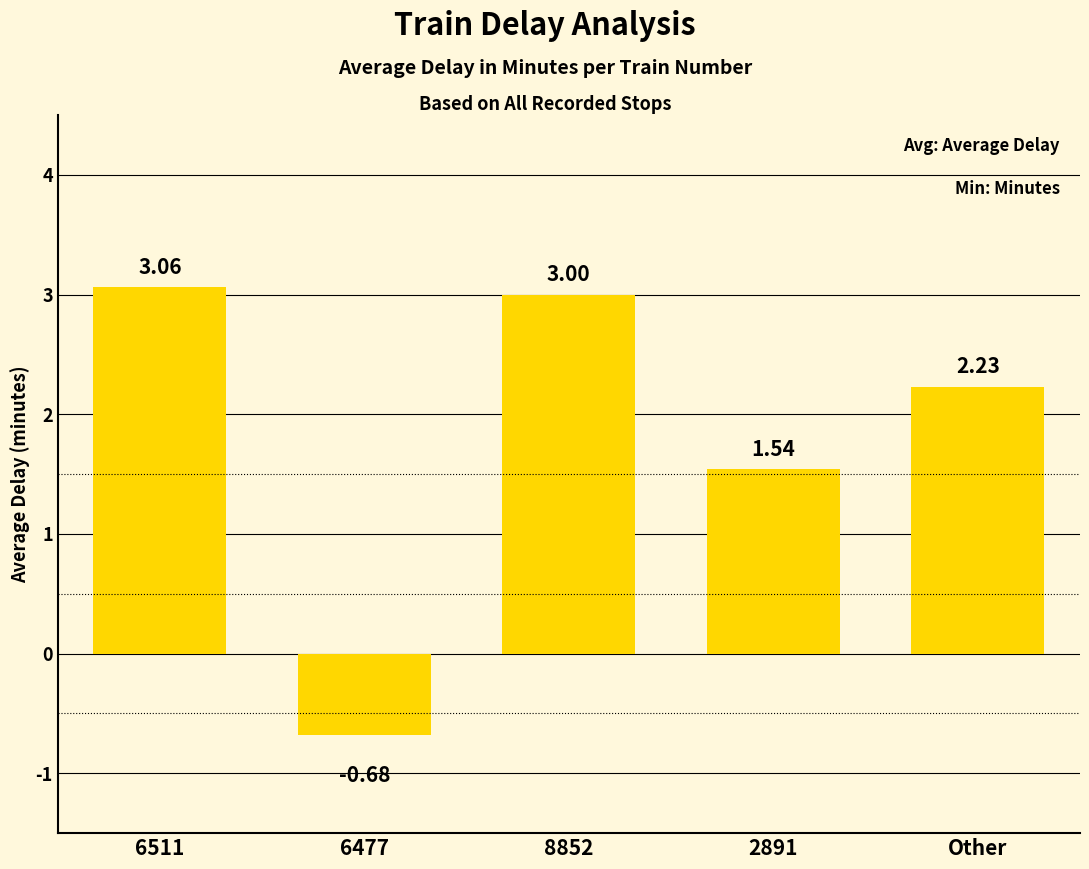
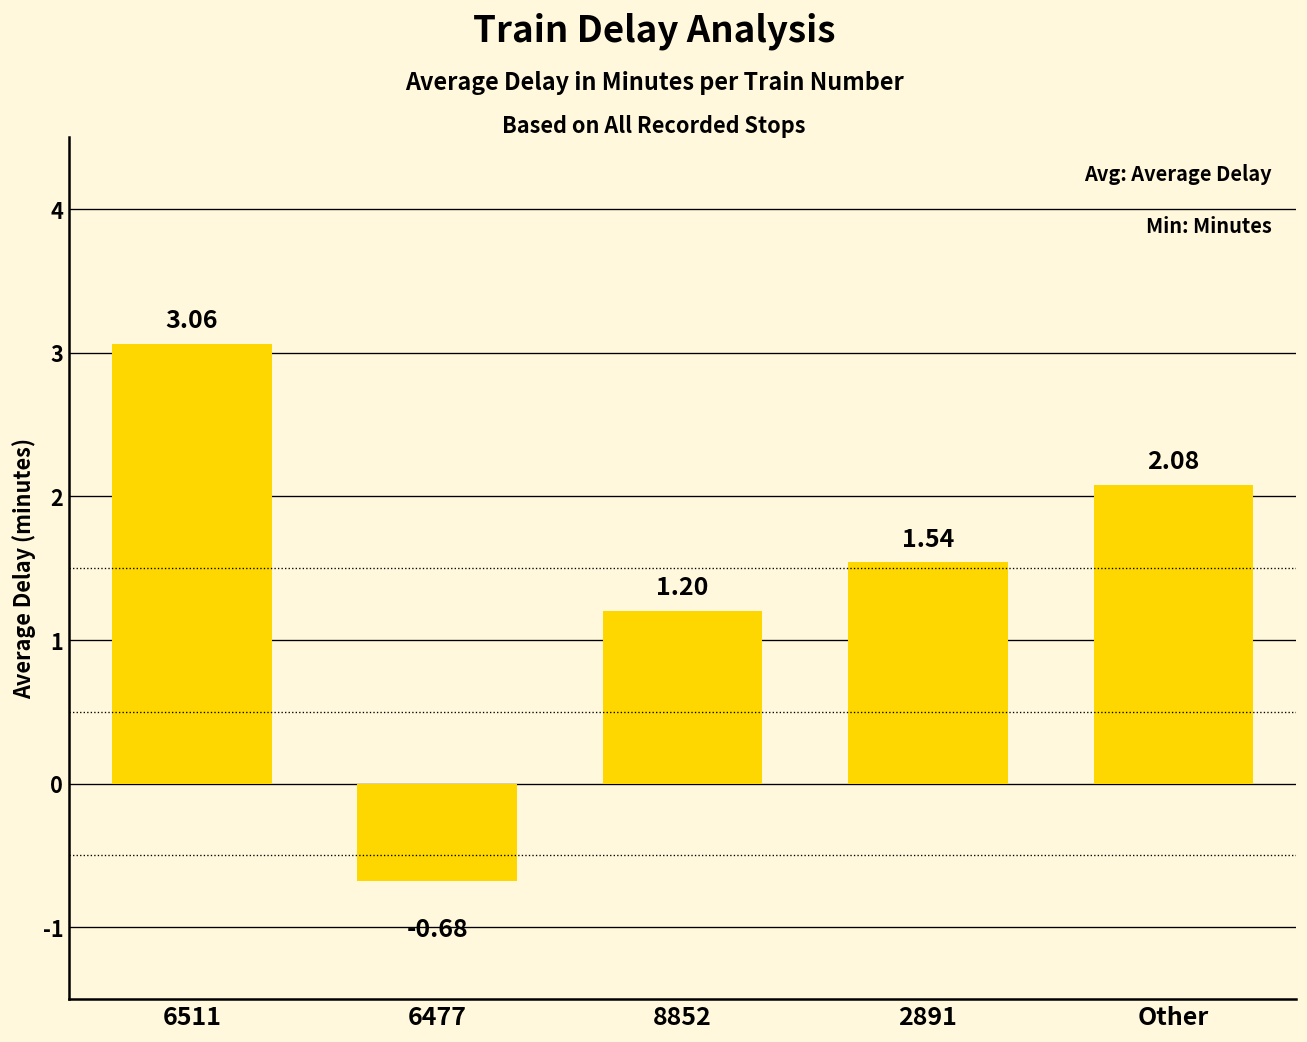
8852: 3.00 -> 1.20
Other: 2.23 -> 2.08
